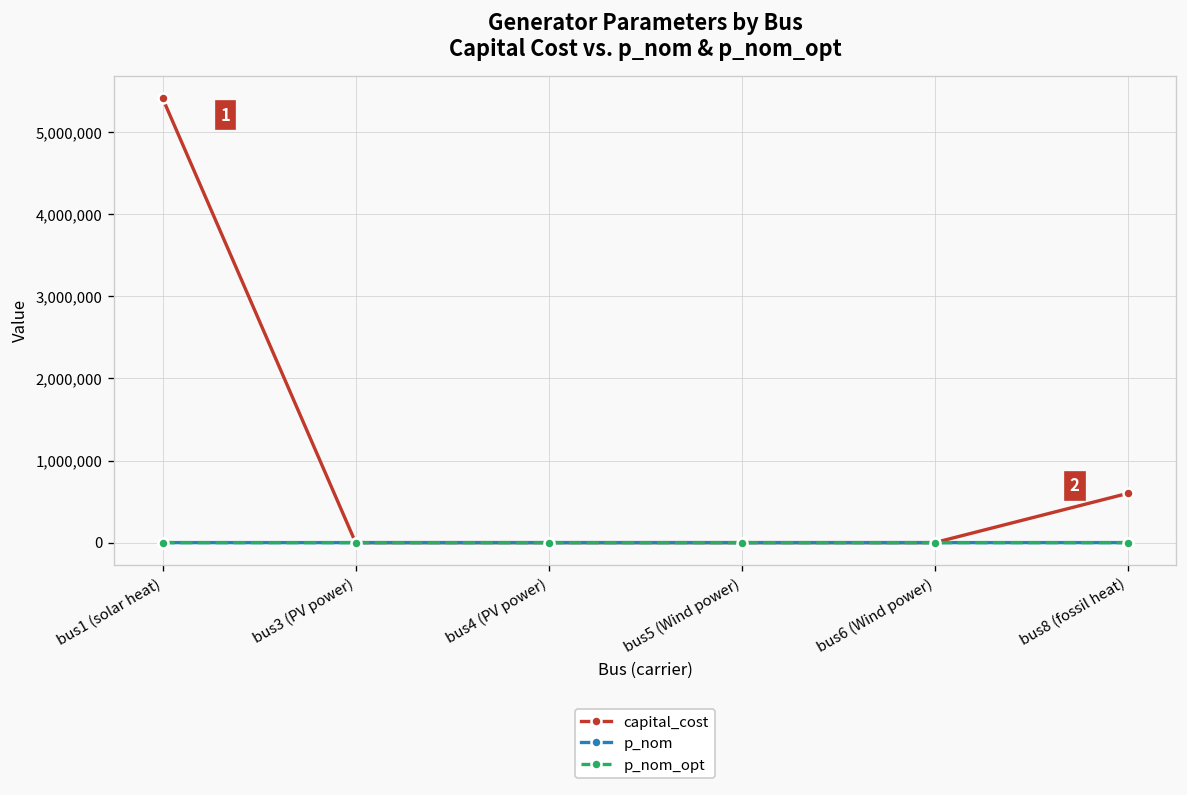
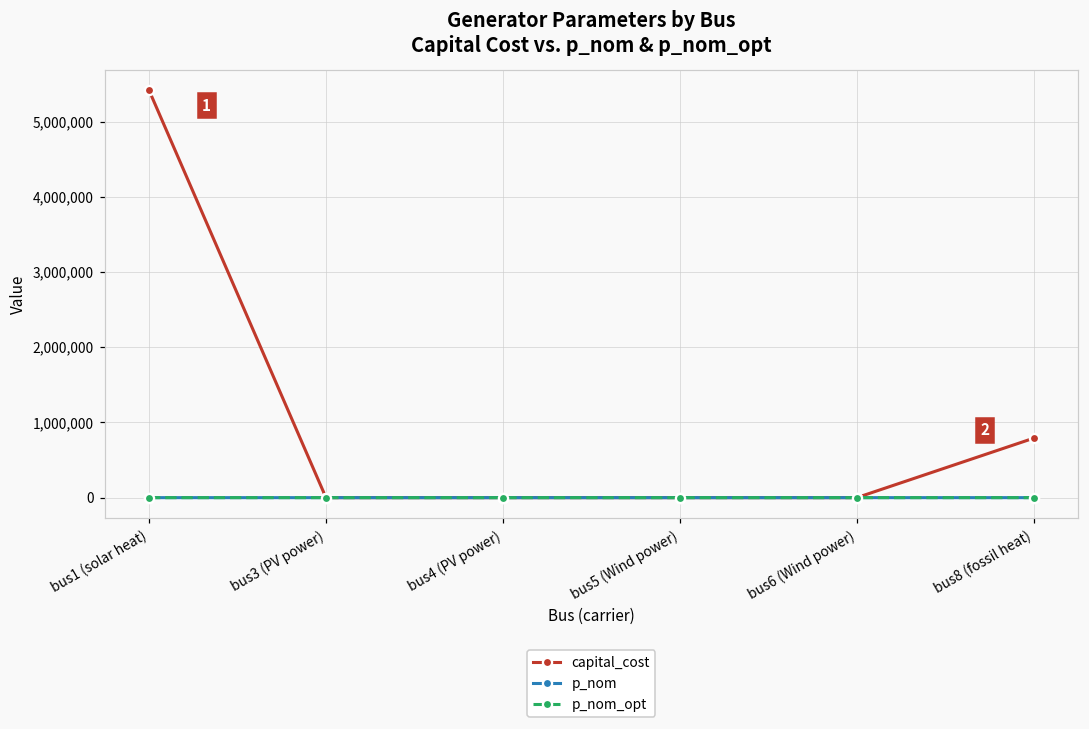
capital_cost, bus8 (fossil heat): 600,000 -> 800,000
